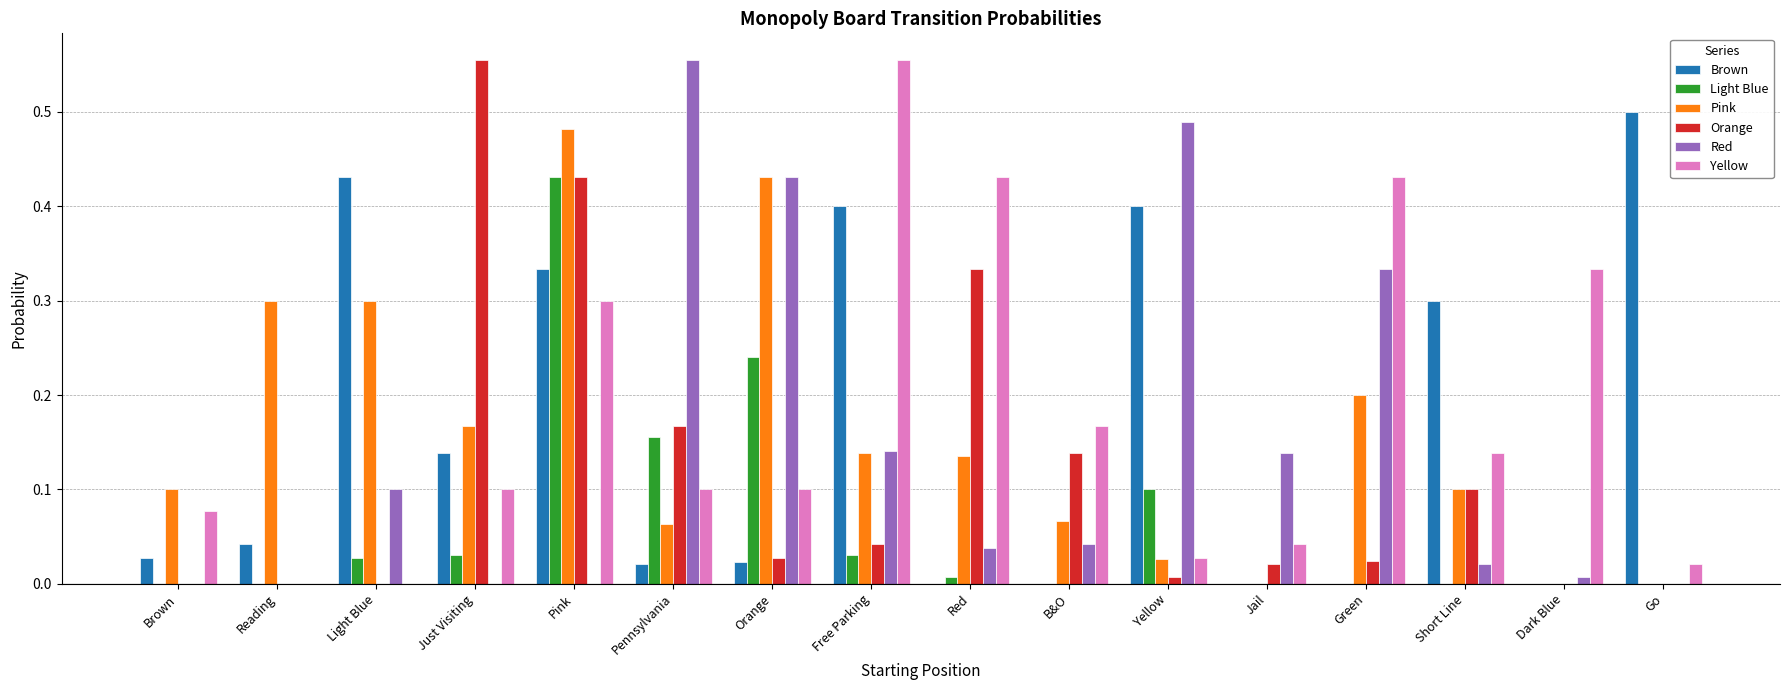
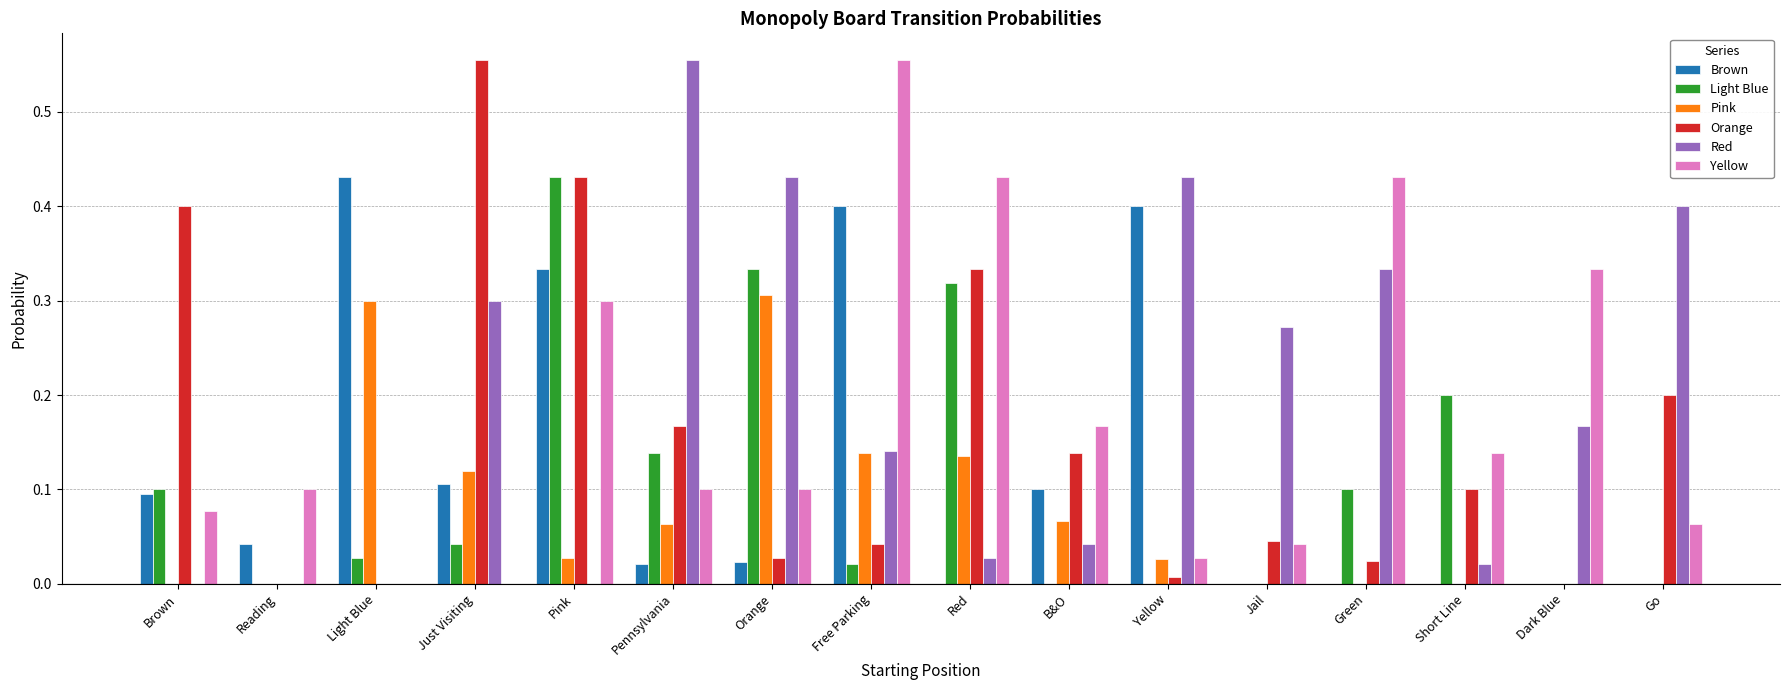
Brown, Brown: 0.03 -> 0.10
Light Blue, Brown: 0.0 -> 0.1
Pink, Brown: 0.1 -> 0.0
Orange, Brown: 0.0 -> 0.4
Pink, Reading: 0.3 -> 0.0
Yellow, Reading: 0.0 -> 0.1
Red, Light Blue: 0.1 -> 0.0
Brown, Just Visiting: 0.14 -> 0.11
Light Blue, Just Visiting: 0.03 -> 0.04
Pink, Just Visiting: 0.17 -> 0.12
Red, Just Visiting: 0.0 -> 0.3
Yellow, Just Visiting: 0.1 -> 0.0
Pink, Pink: 0.48 -> 0.03
Light Blue, Pennsylvania: 0.16 -> 0.14
Light Blue, Orange: 0.24 -> 0.33
Pink, Orange: 0.43 -> 0.31
Light Blue, Free Parking: 0.03 -> 0.02
Light Blue, Red: 0.01 -> 0.32
Red, Red: 0.04 -> 0.03
Brown, B&O: 0.0 -> 0.1
Light Blue, Yellow: 0.1 -> 0.0
Red, Yellow: 0.49 -> 0.43
Orange, Jail: 0.02 -> 0.05
Red, Jail: 0.14 -> 0.27
Light Blue, Green: 0.0 -> 0.1
Pink, Green: 0.2 -> 0.0
Brown, Short Line: 0.3 -> 0.0
Light Blue, Short Line: 0.0 -> 0.2
Pink, Short Line: 0.1 -> 0.0
Red, Dark Blue: 0.01 -> 0.17
Brown, Go: 0.5 -> 0.0
Orange, Go: 0.0 -> 0.2
Red, Go: 0.0 -> 0.4
Yellow, Go: 0.02 -> 0.06
